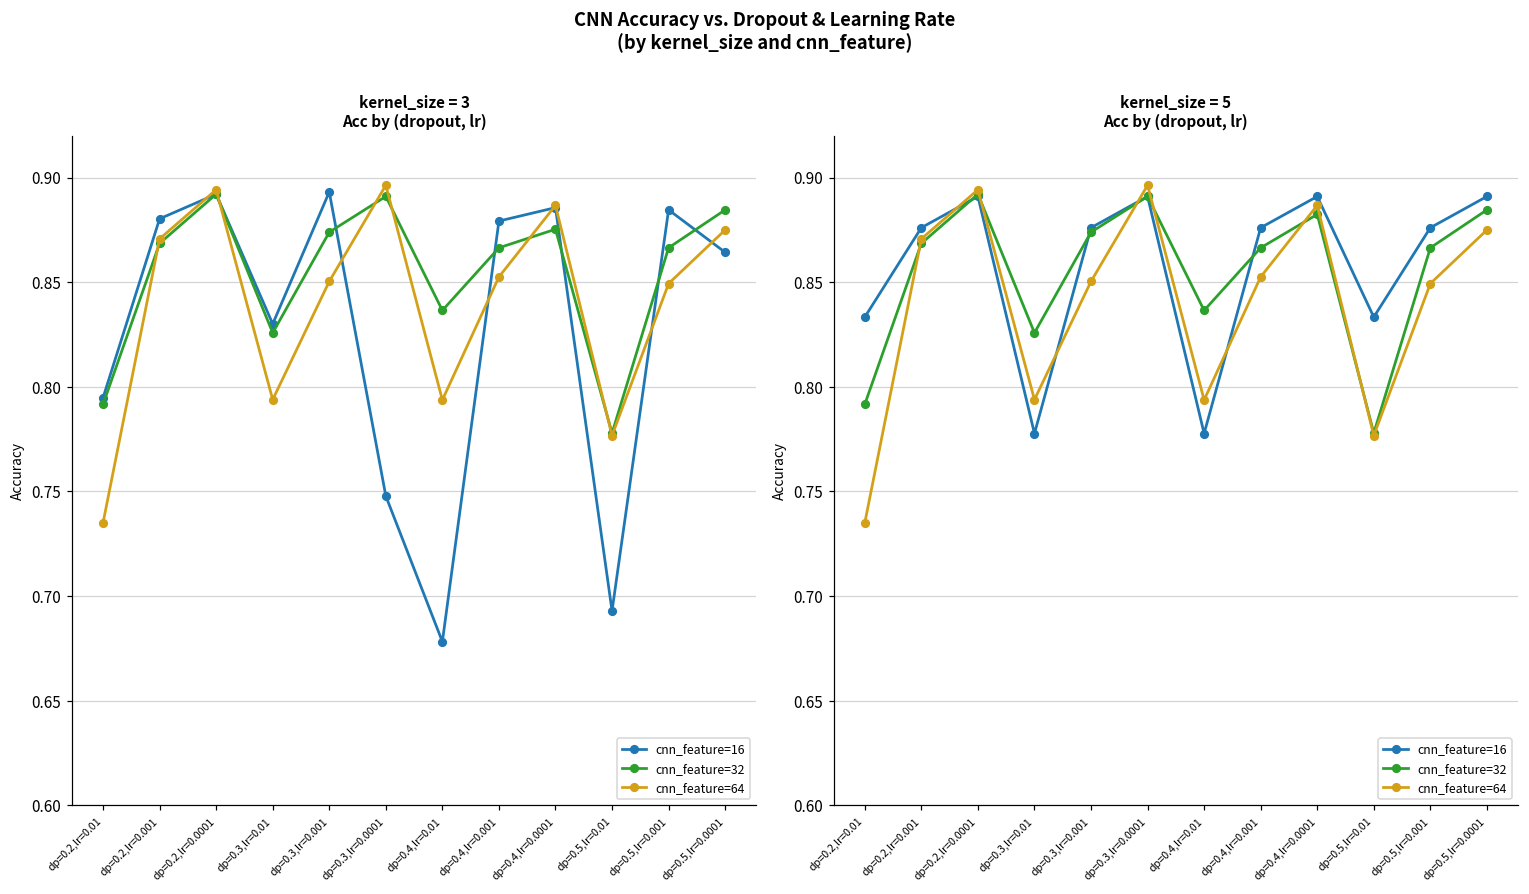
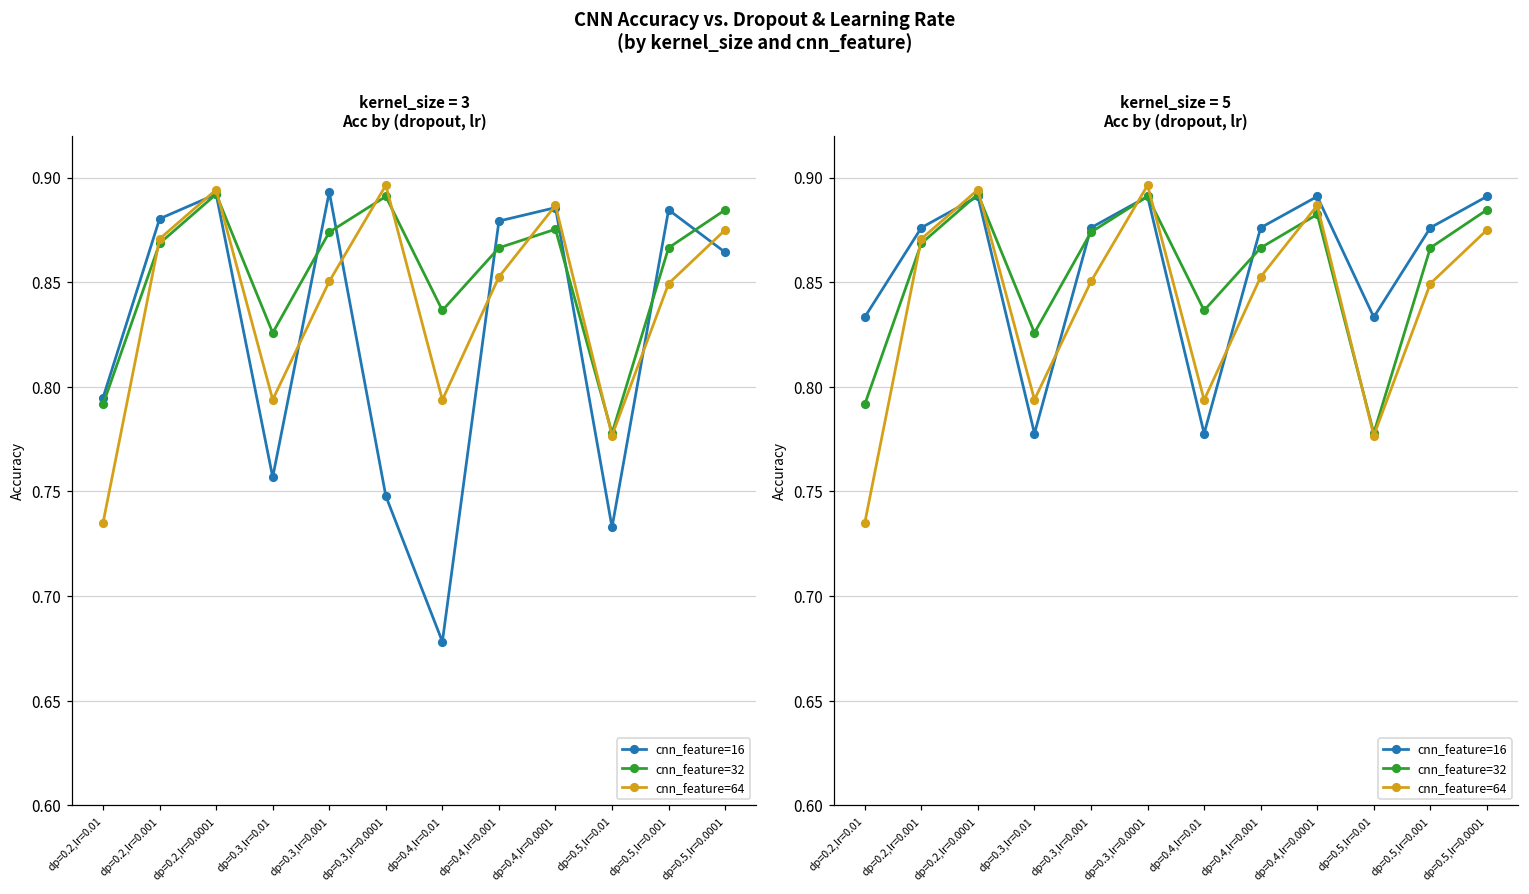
kernel_size = 3 Acc by (dropout, lr), cnn_feature=16, dp=0.3,lr=0.01: 0.830 -> 0.757
kernel_size = 3 Acc by (dropout, lr), cnn_feature=16, dp=0.5,lr=0.01: 0.693 -> 0.733
